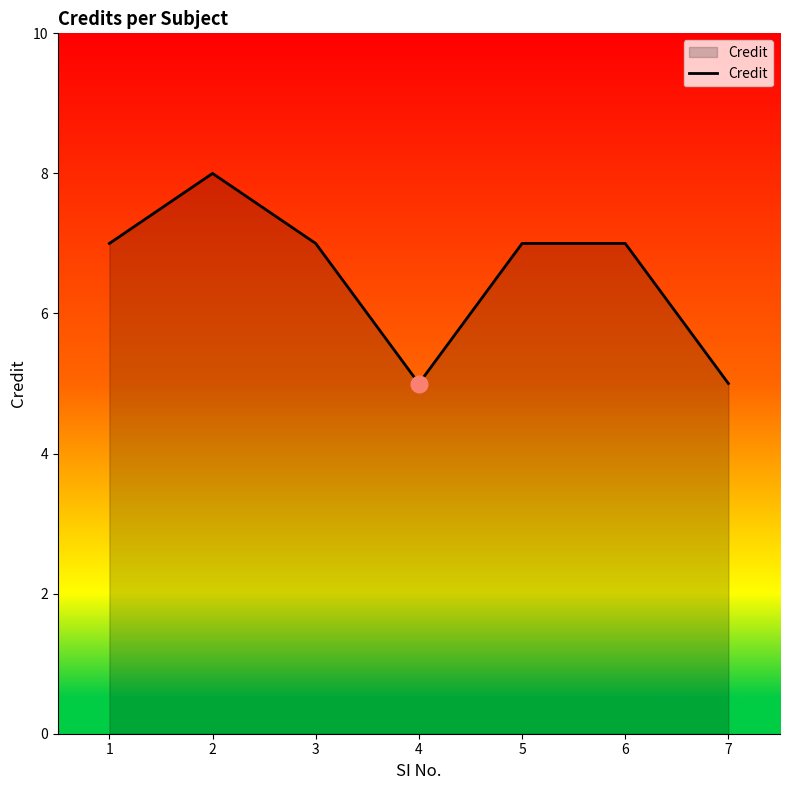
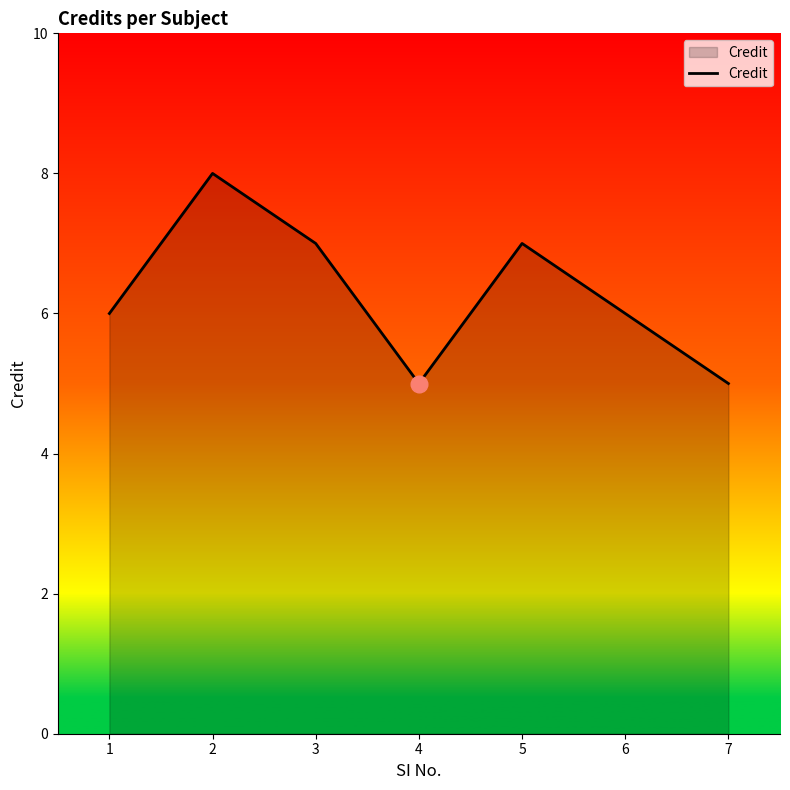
Credit, 1: 7 -> 6
Credit, 6: 7 -> 6
